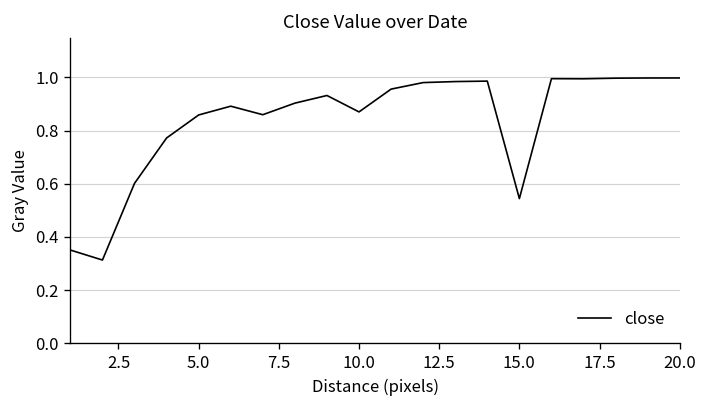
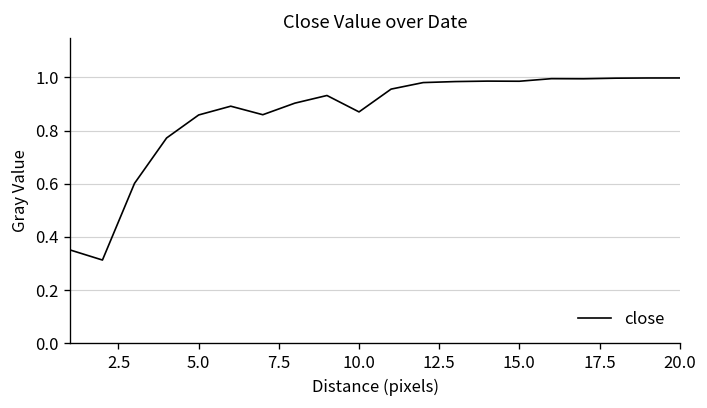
15.0: 0.54 -> 0.99
